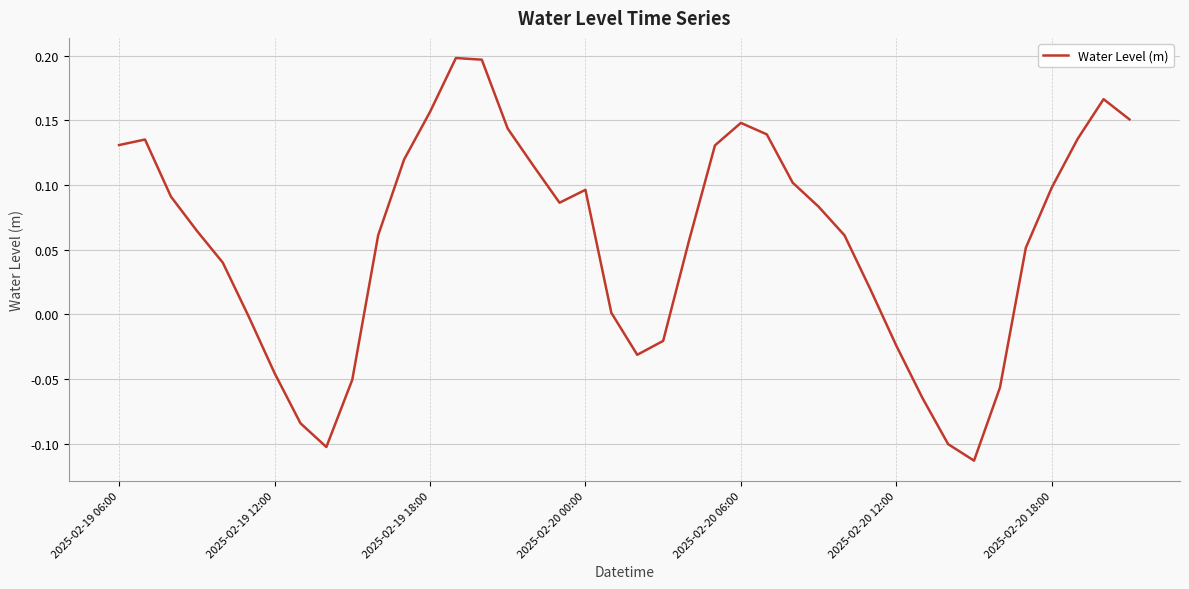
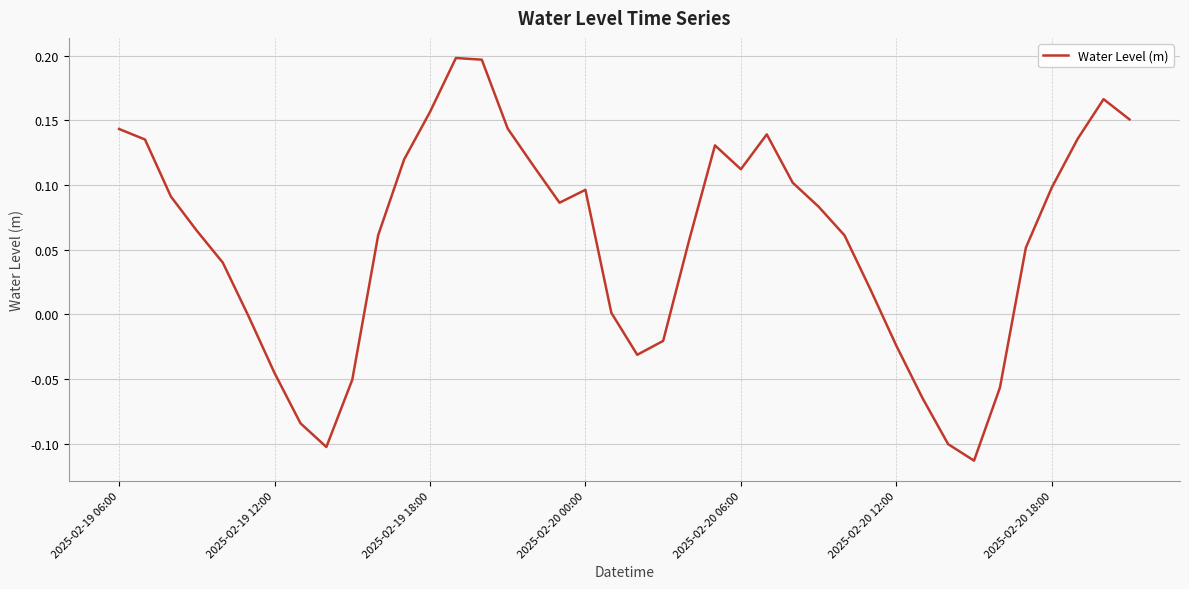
2025-02-19 06:00: 0.131 -> 0.143
2025-02-20 06:00: 0.148 -> 0.112
